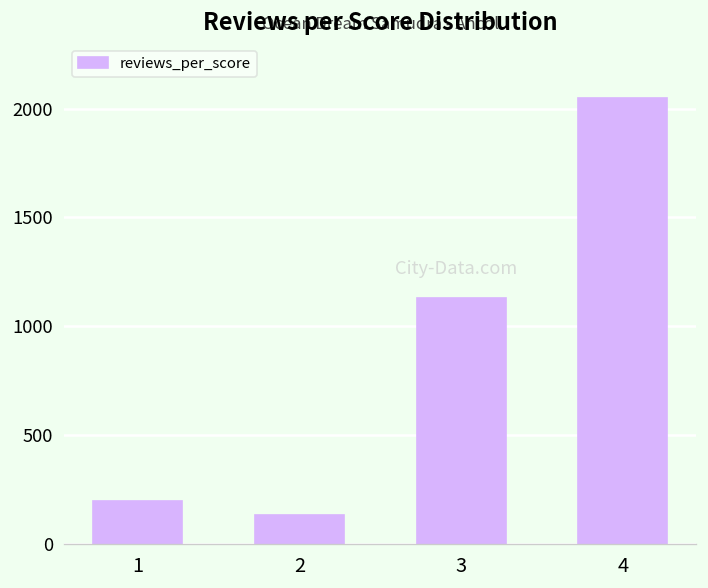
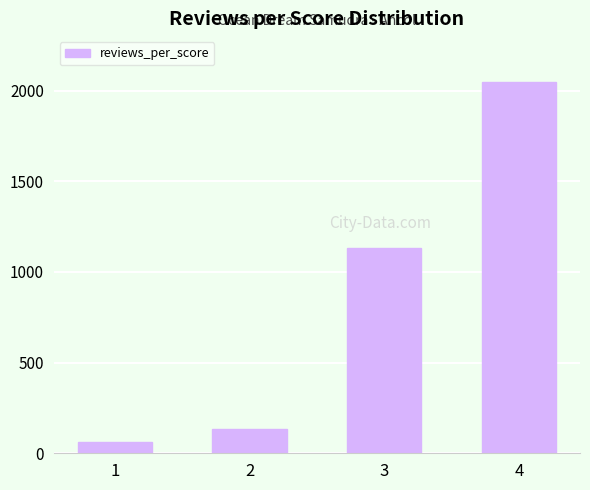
1: 200 -> 60
